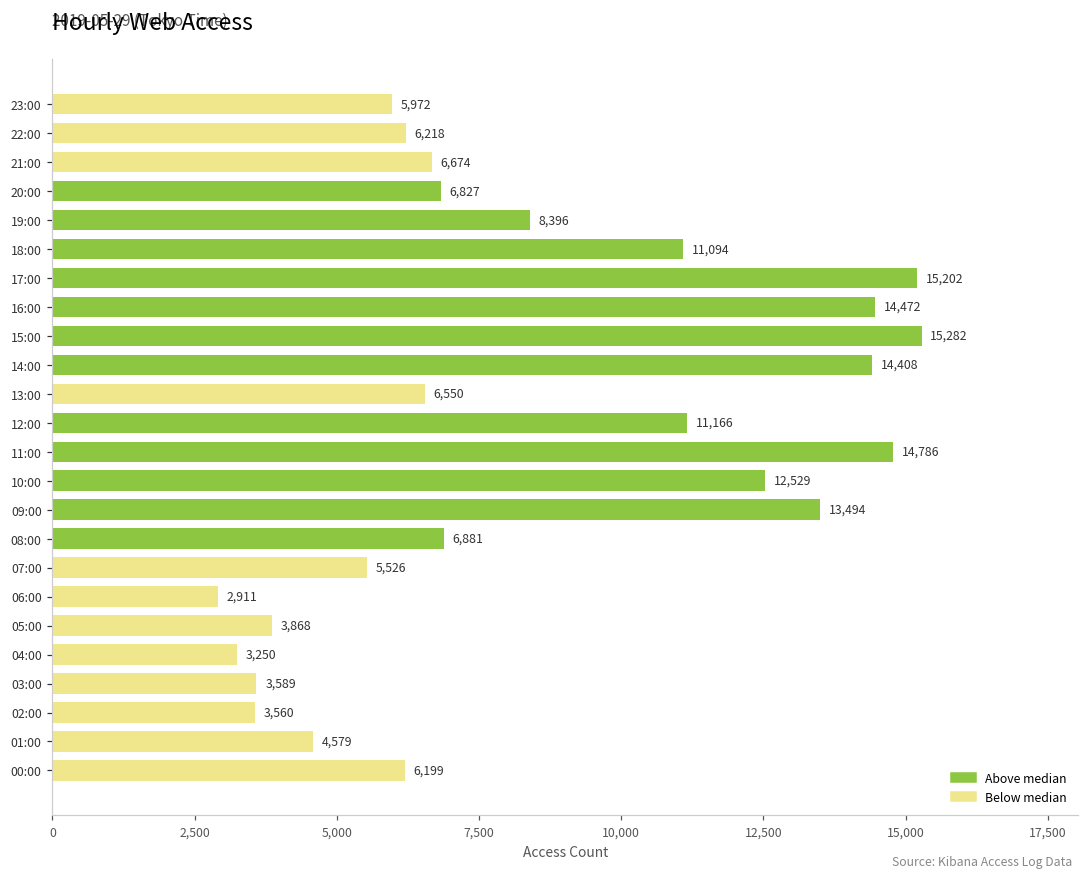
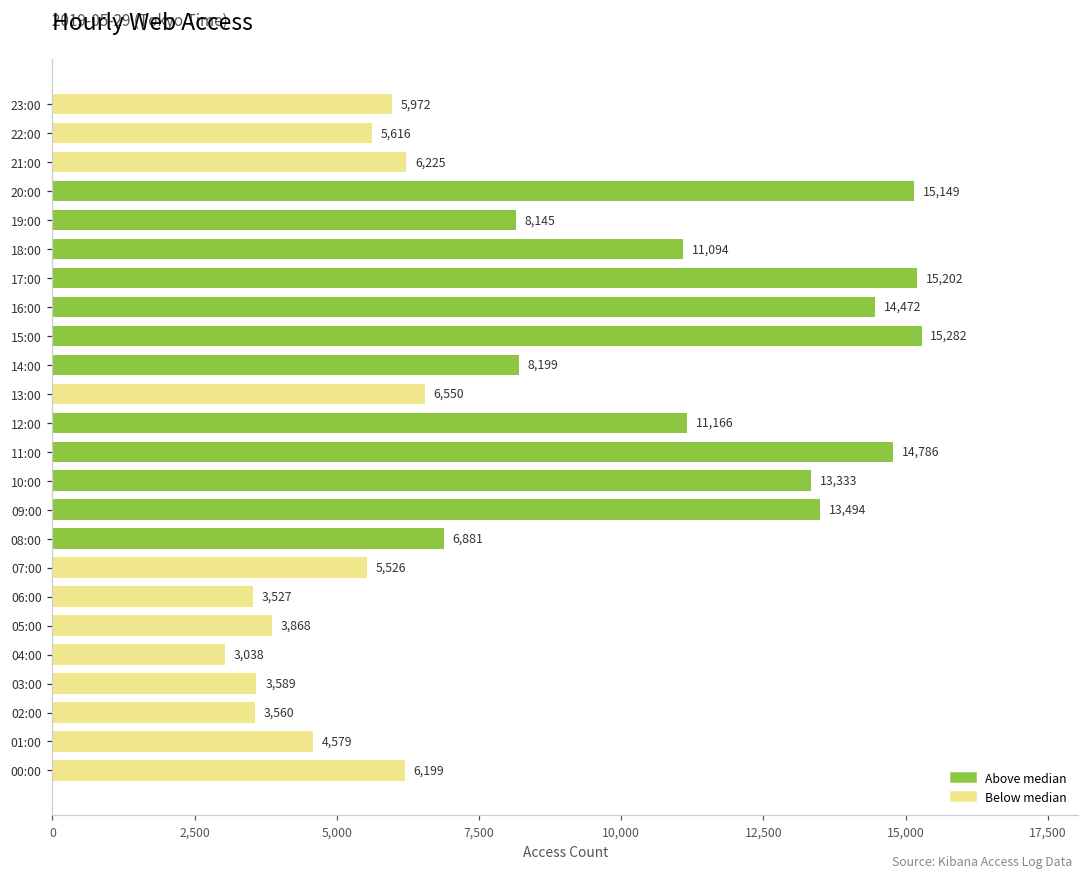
22:00: 6,218 -> 5,616
21:00: 6,674 -> 6,225
20:00: 6,827 -> 15,149
19:00: 8,396 -> 8,145
14:00: 14,408 -> 8,199
10:00: 12,529 -> 13,333
06:00: 2,911 -> 3,527
04:00: 3,250 -> 3,038
